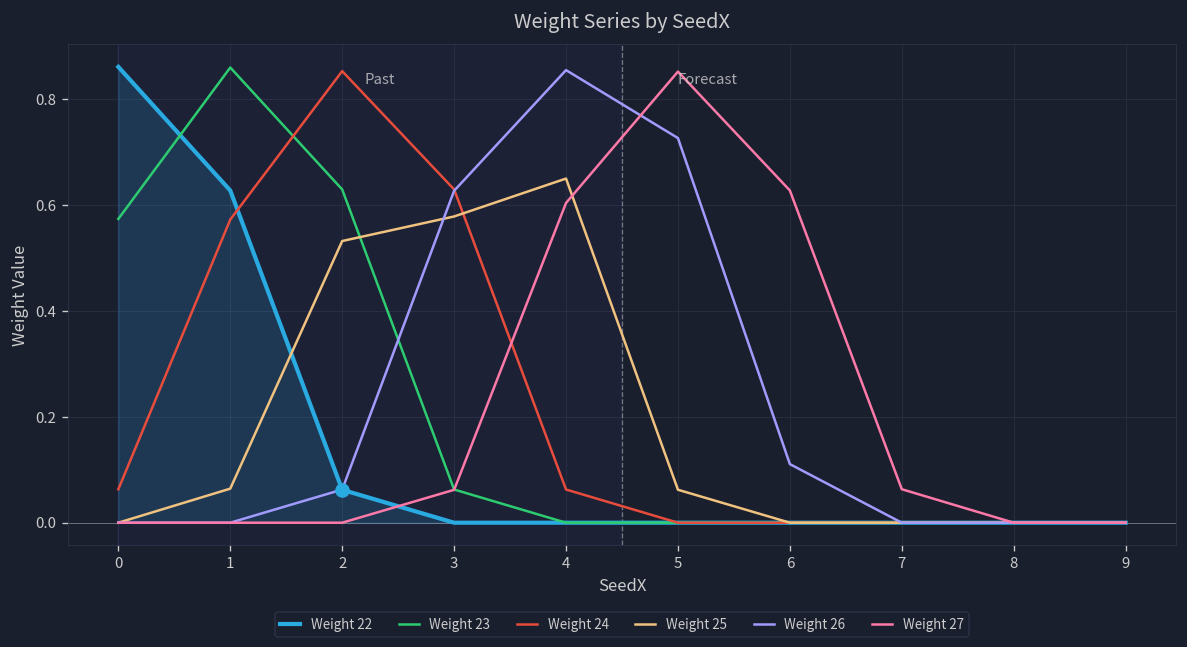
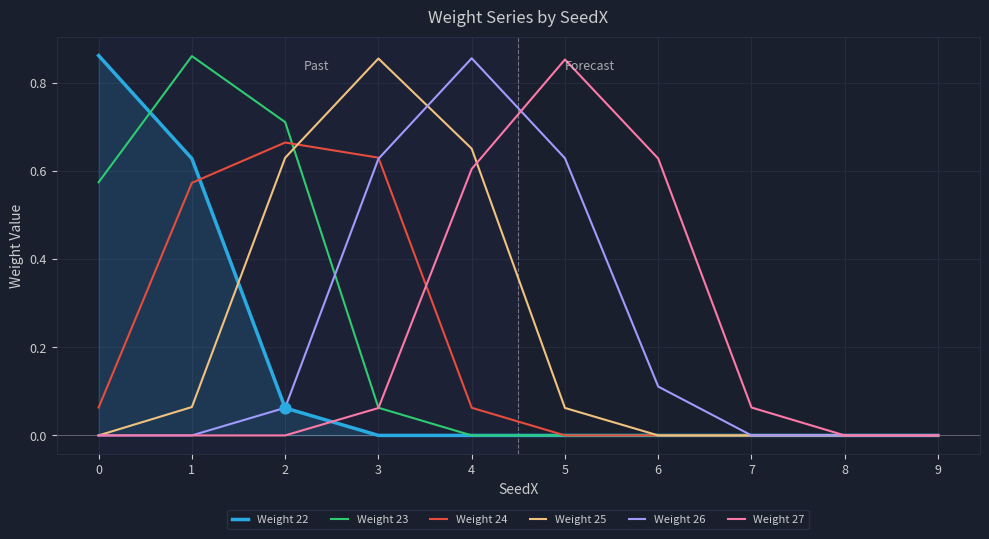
Weight 23, 2: 0.63 -> 0.71
Weight 24, 2: 0.85 -> 0.66
Weight 25, 2: 0.53 -> 0.63
Weight 25, 3: 0.58 -> 0.85
Weight 26, 5: 0.73 -> 0.63
